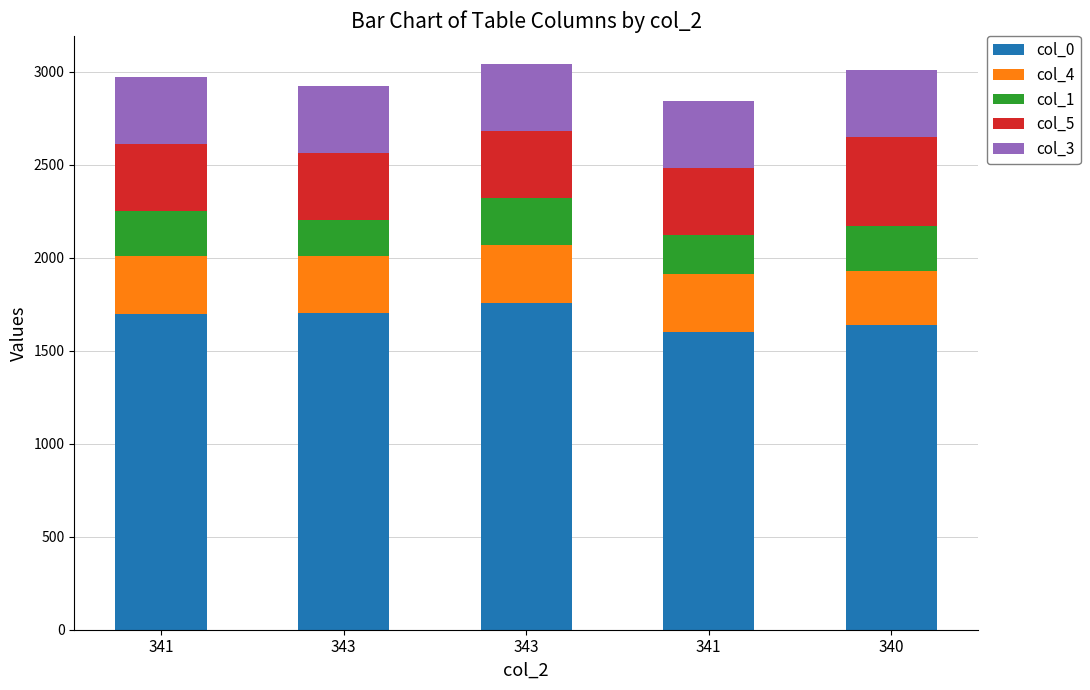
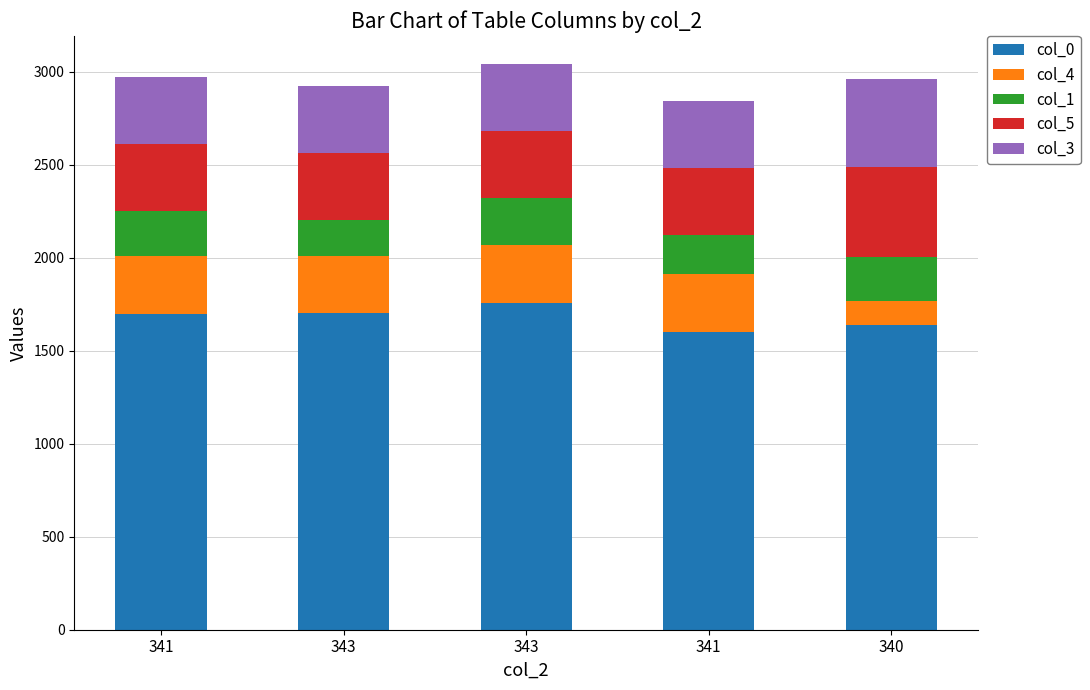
col_4, 340: 290 -> 130
col_3, 340: 360 -> 470
